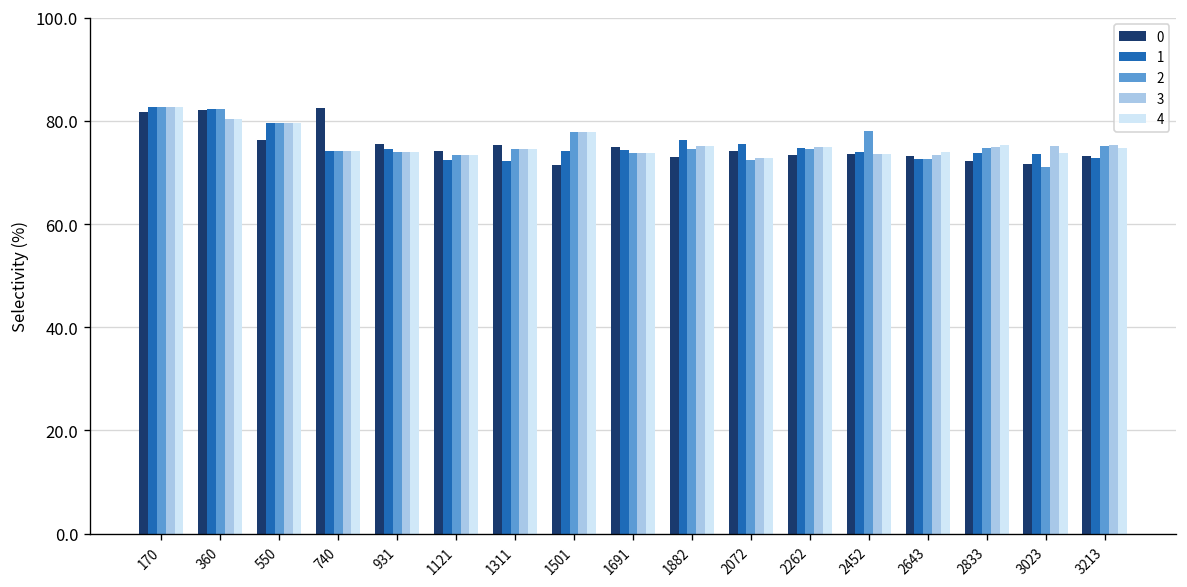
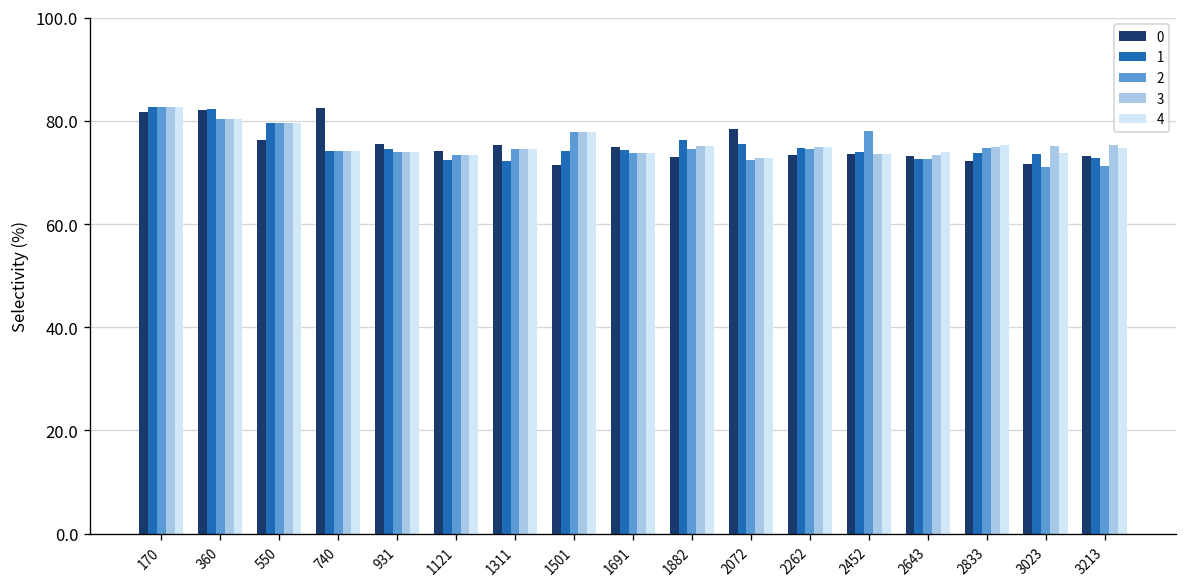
2, 360: 82 -> 80
0, 2072: 74 -> 78
2, 3213: 75 -> 71
